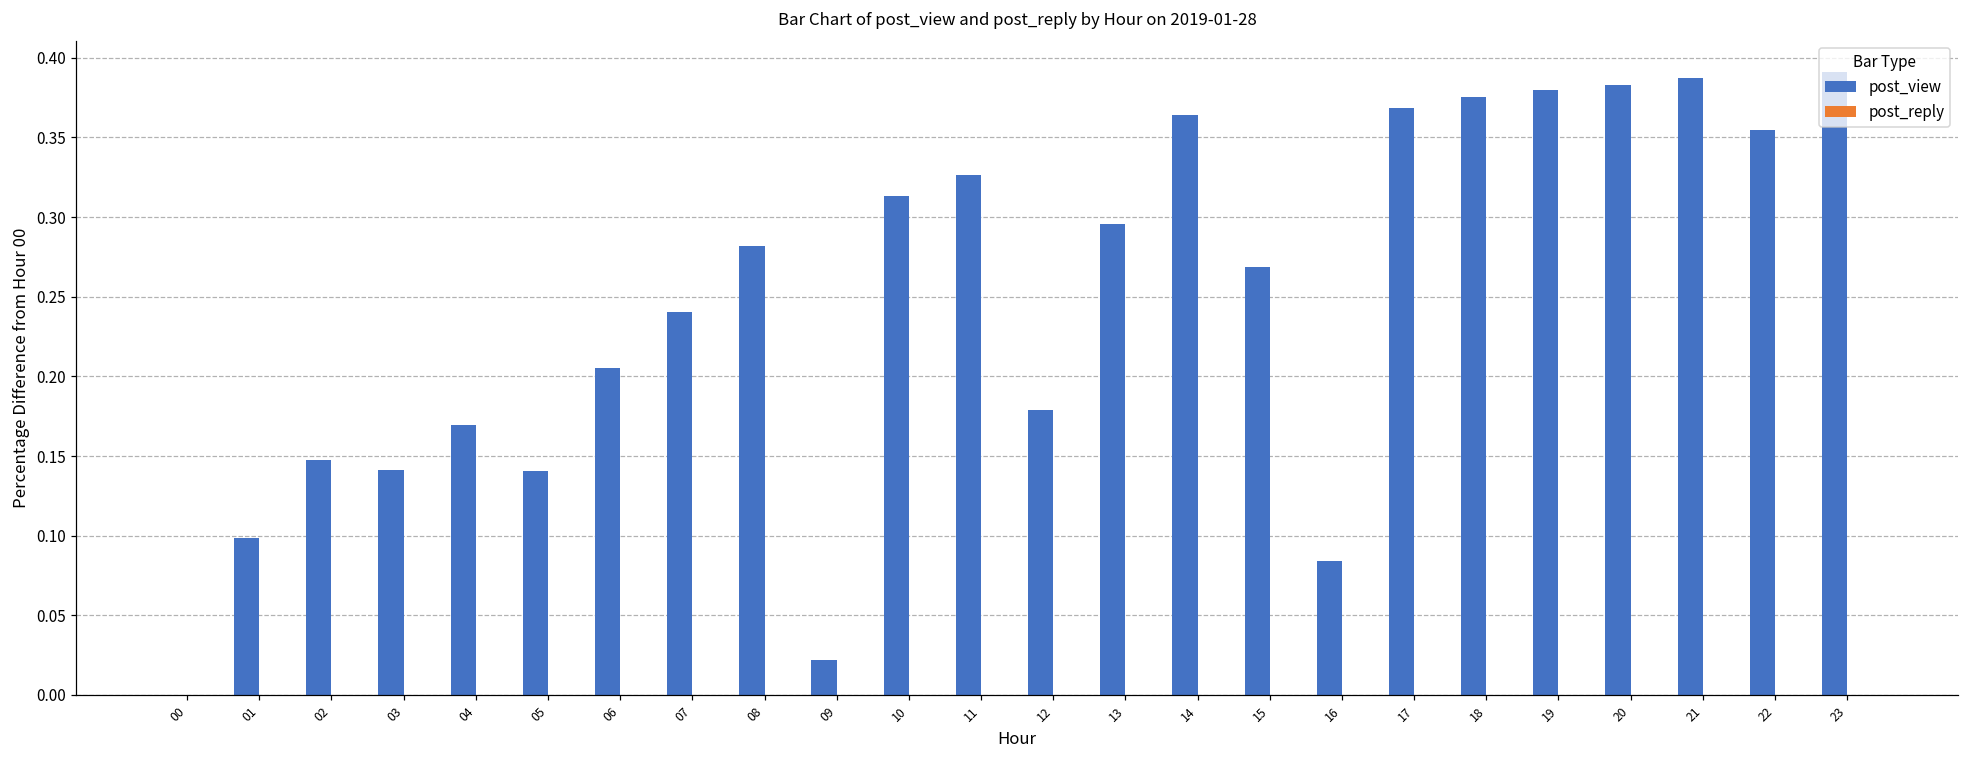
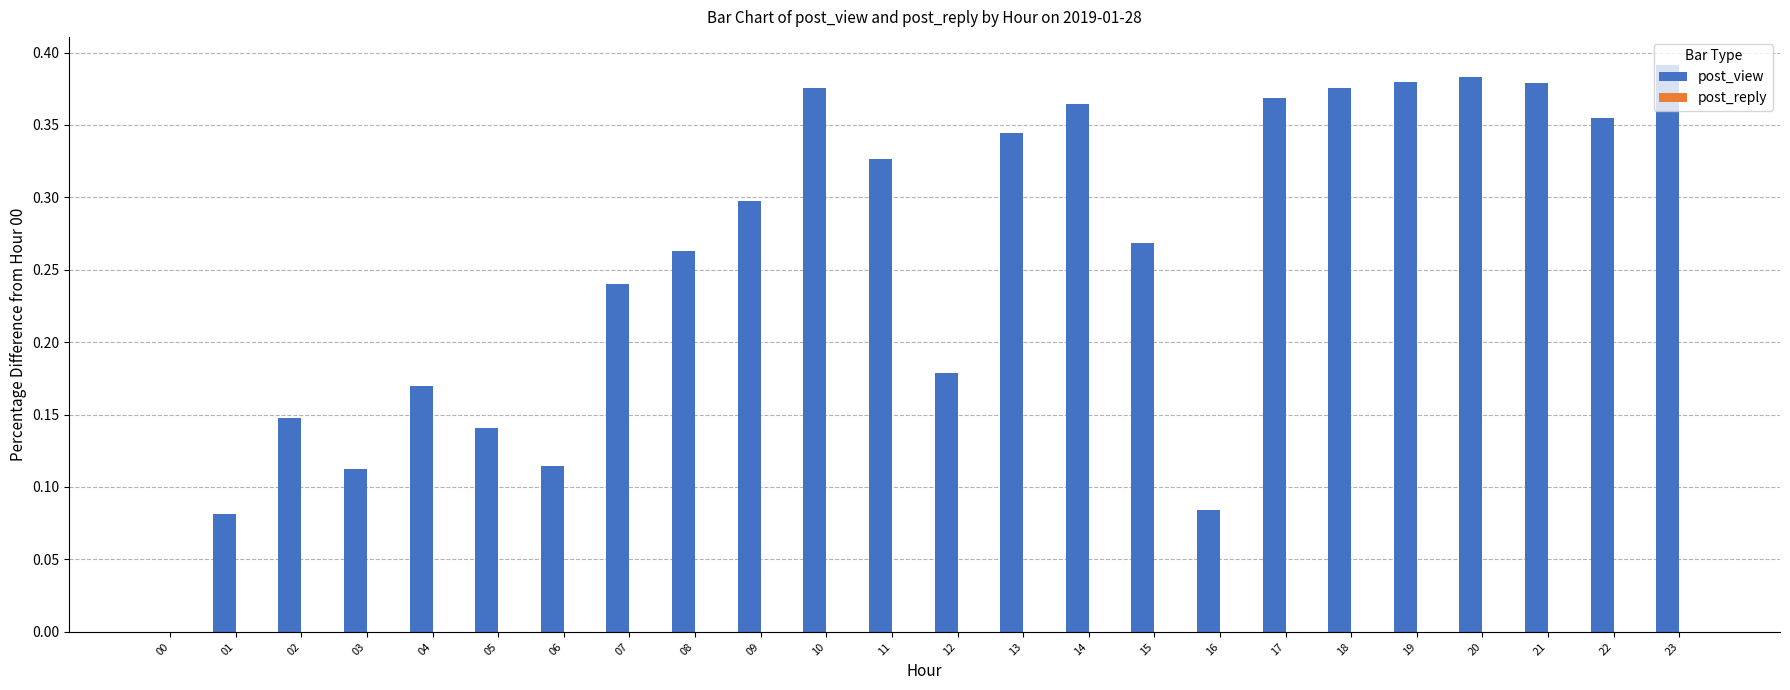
post_view, 01: 0.099 -> 0.081
post_view, 03: 0.142 -> 0.112
post_view, 06: 0.205 -> 0.114
post_view, 08: 0.282 -> 0.263
post_view, 09: 0.022 -> 0.298
post_view, 10: 0.313 -> 0.376
post_view, 13: 0.296 -> 0.344
post_view, 21: 0.387 -> 0.379
